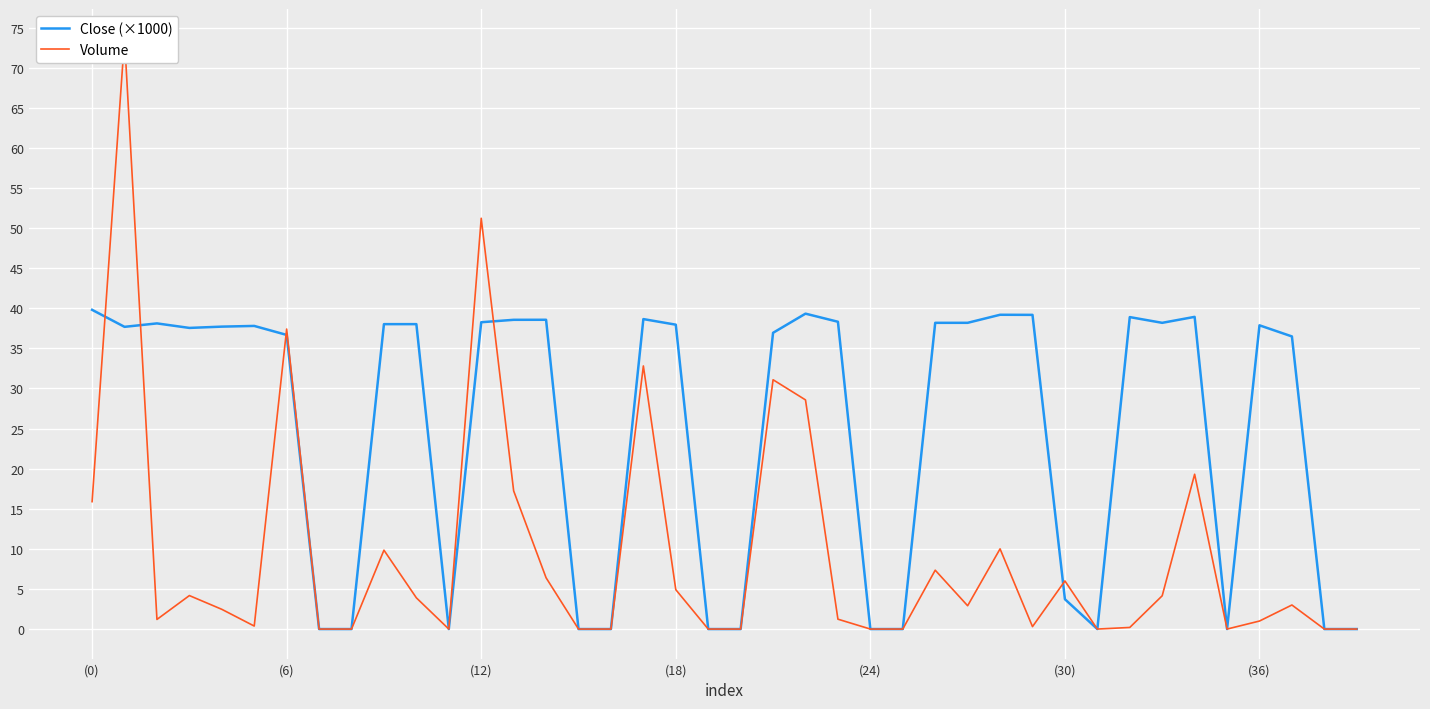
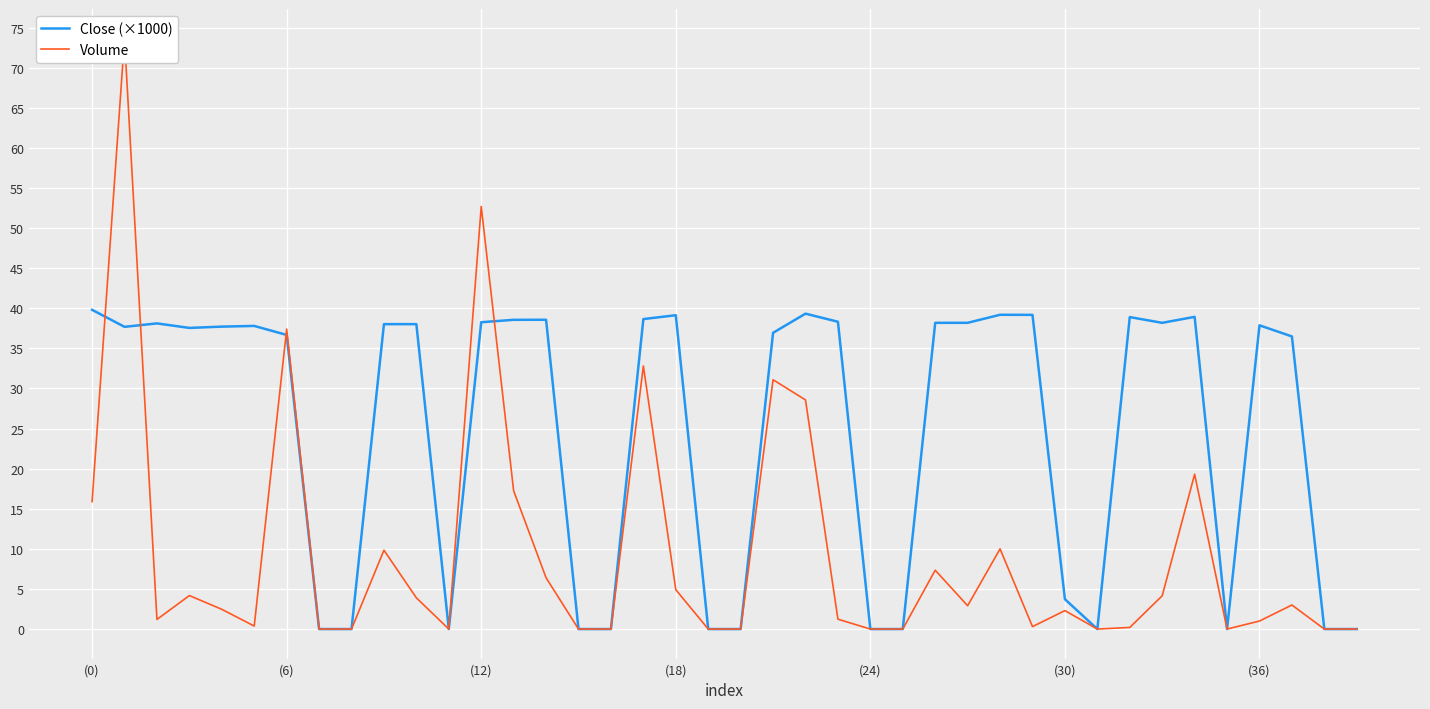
Volume, (12): 51 -> 53
Close (×1000), (18): 38 -> 39
Volume, (30): 6 -> 2
